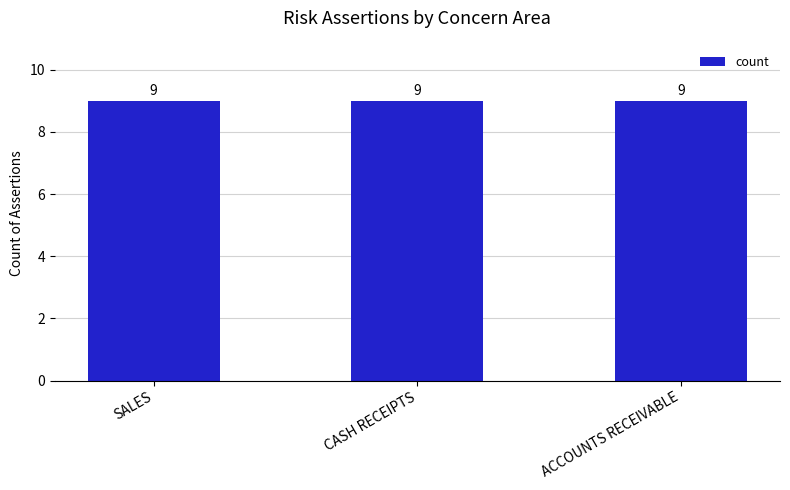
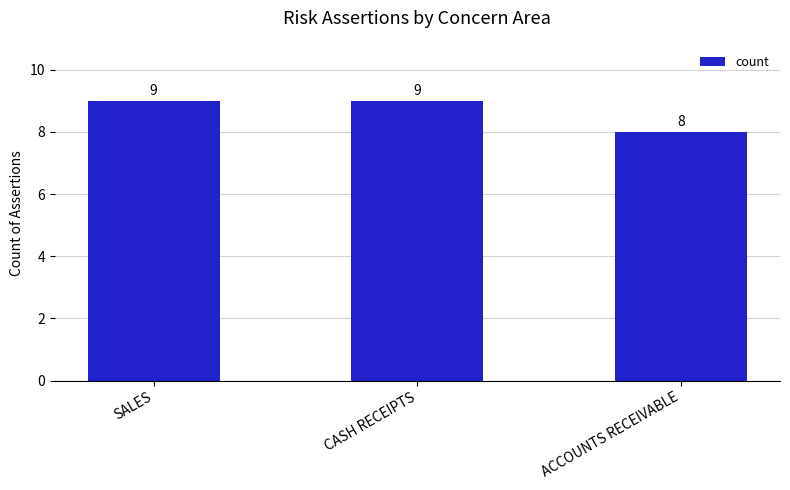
ACCOUNTS RECEIVABLE: 9 -> 8
